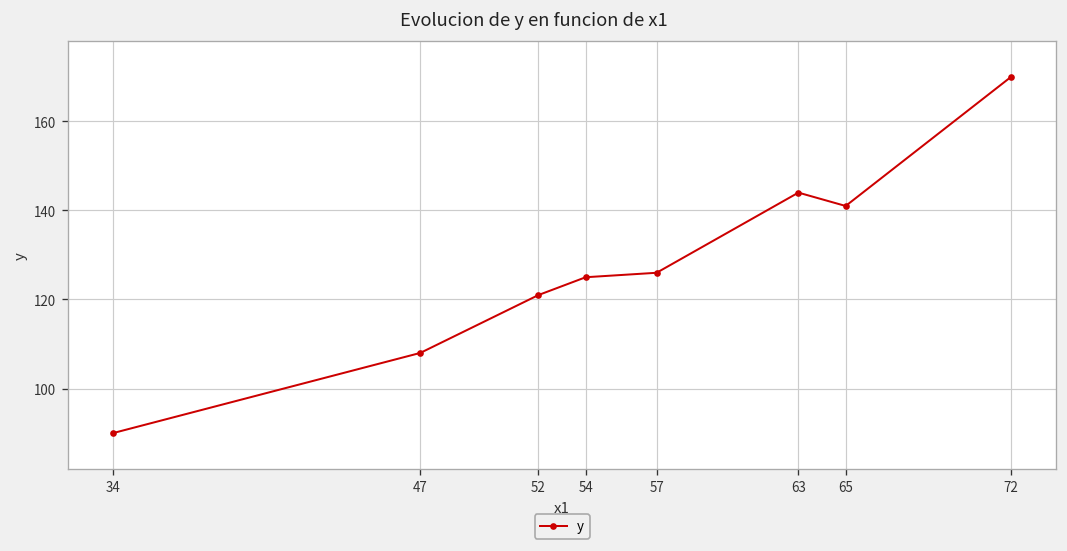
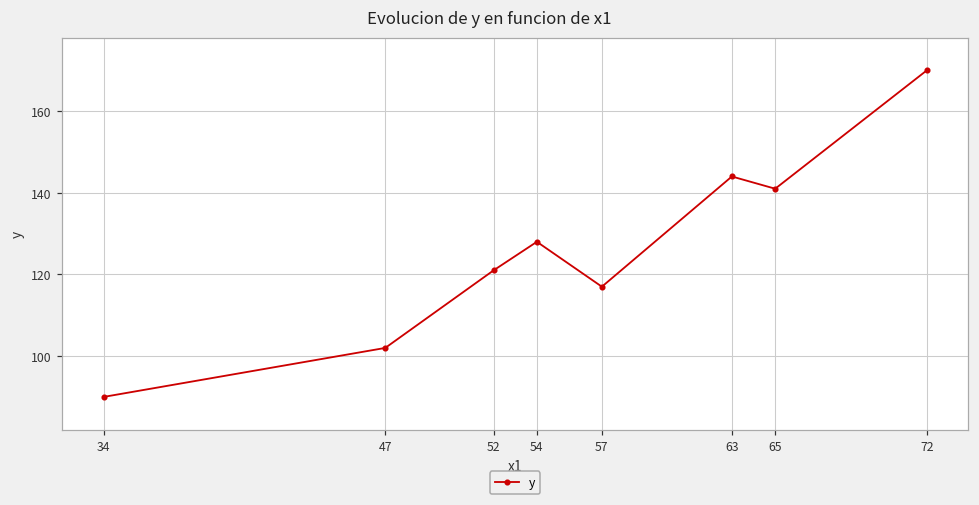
47: 108 -> 102
54: 125 -> 128
57: 126 -> 117
